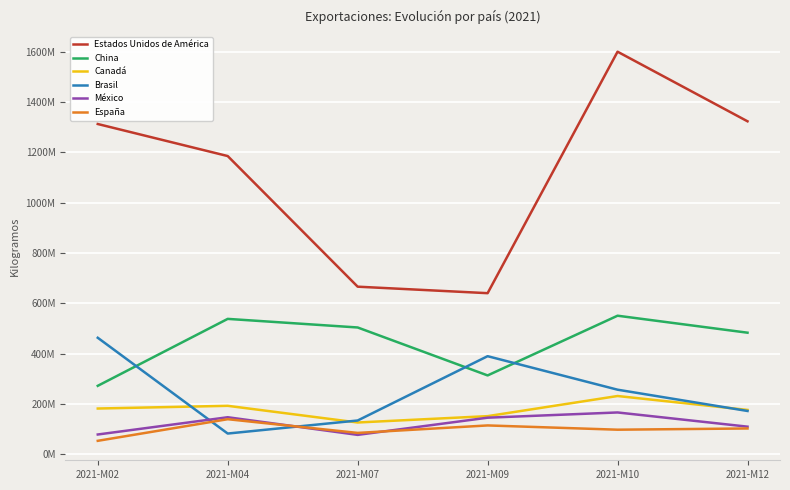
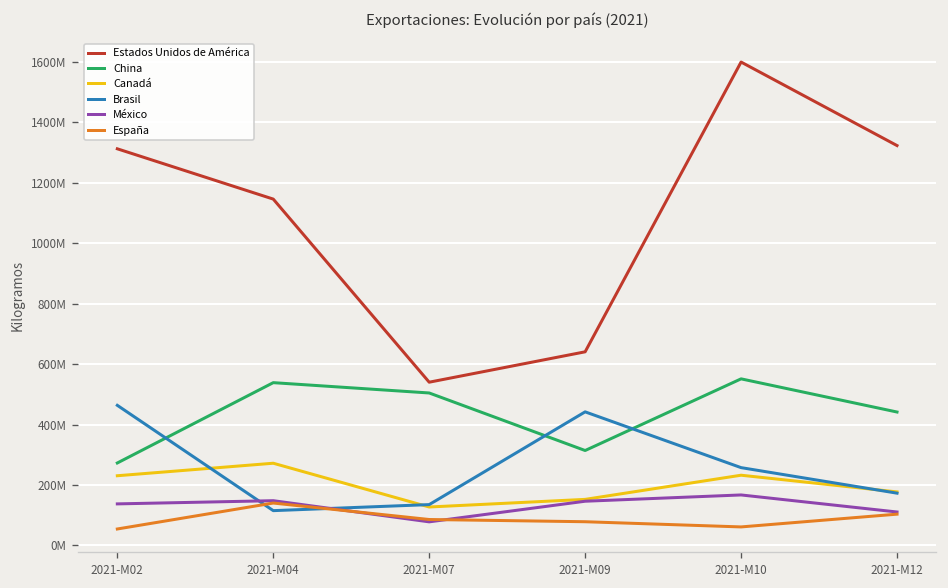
Canadá, 2021-M02: 180000000 -> 230000000
México, 2021-M02: 80000000 -> 140000000
Estados Unidos de América, 2021-M04: 1190000000 -> 1150000000
Canadá, 2021-M04: 190000000 -> 270000000
Brasil, 2021-M04: 80000000 -> 110000000
Estados Unidos de América, 2021-M07: 670000000 -> 540000000
Brasil, 2021-M09: 390000000 -> 440000000
España, 2021-M09: 120000000 -> 80000000
España, 2021-M10: 100000000 -> 60000000
China, 2021-M12: 480000000 -> 440000000
